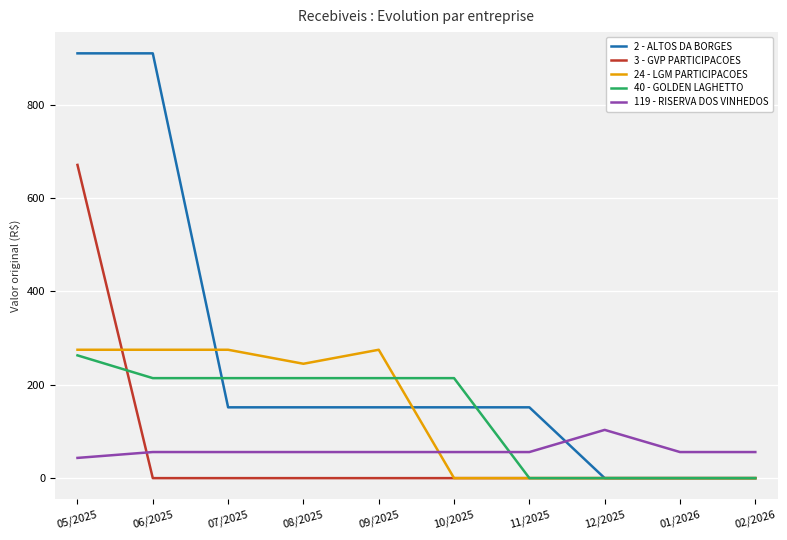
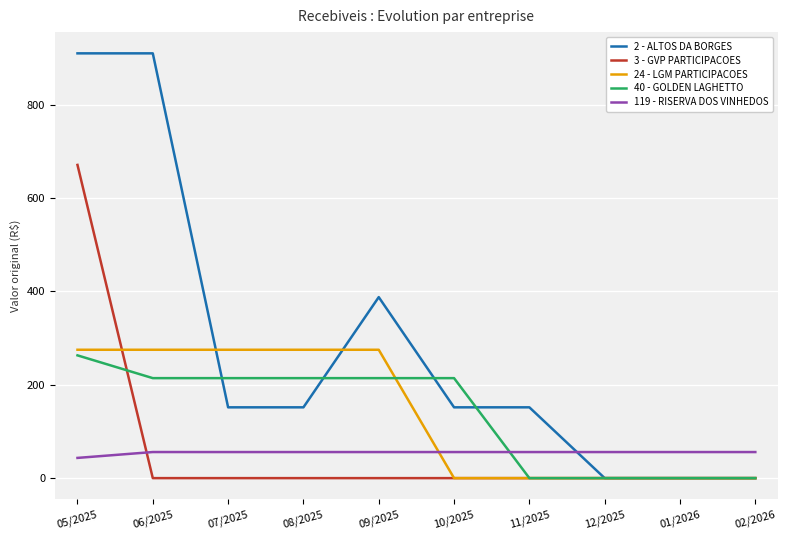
24 - LGM PARTICIPACOES, 08/2025: 250 -> 280
2 - ALTOS DA BORGES, 09/2025: 150 -> 390
119 - RISERVA DOS VINHEDOS, 12/2025: 100 -> 60
